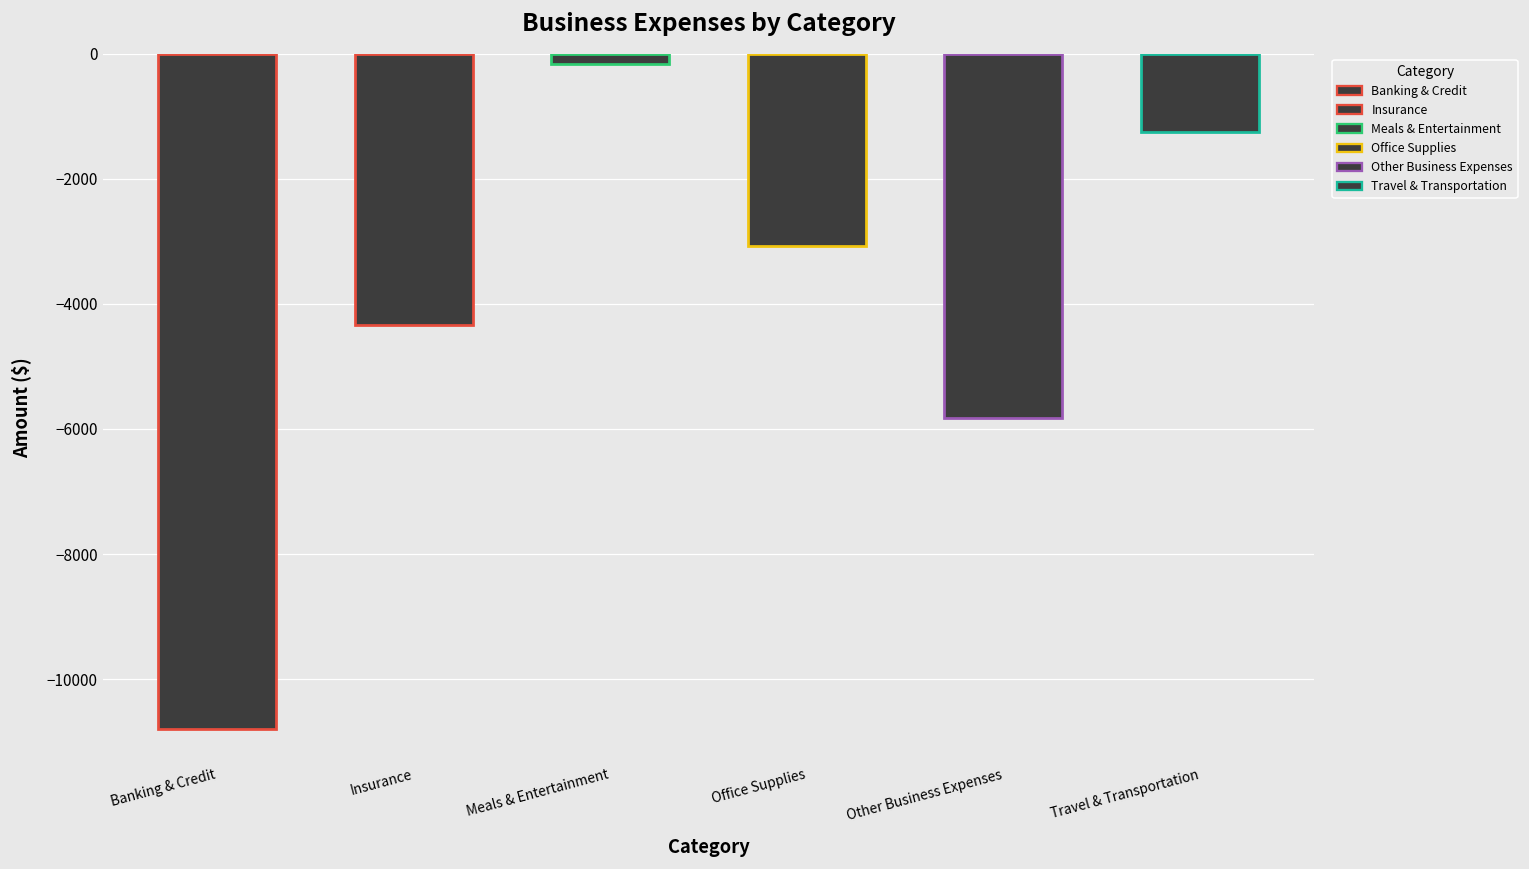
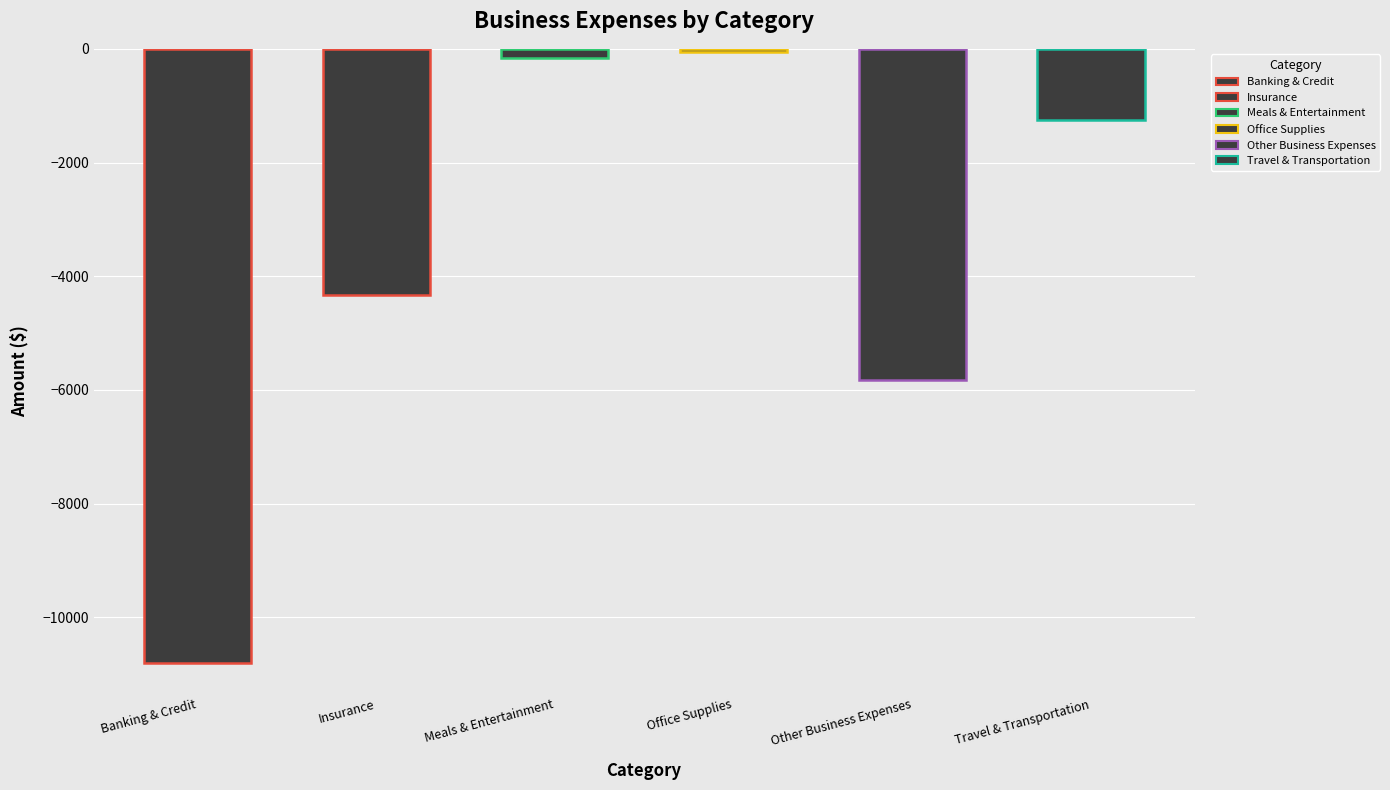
Office Supplies: -3100 -> -100
